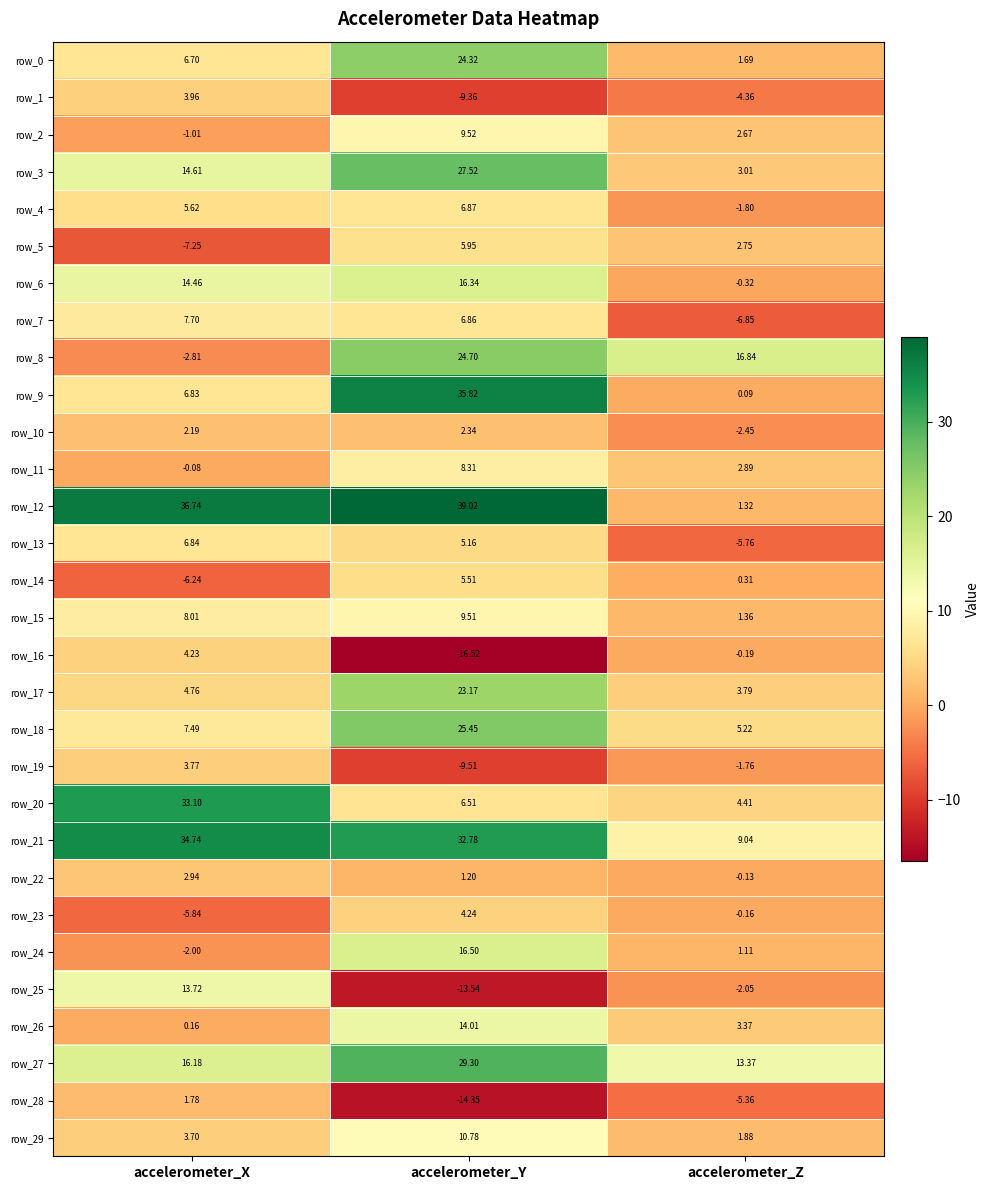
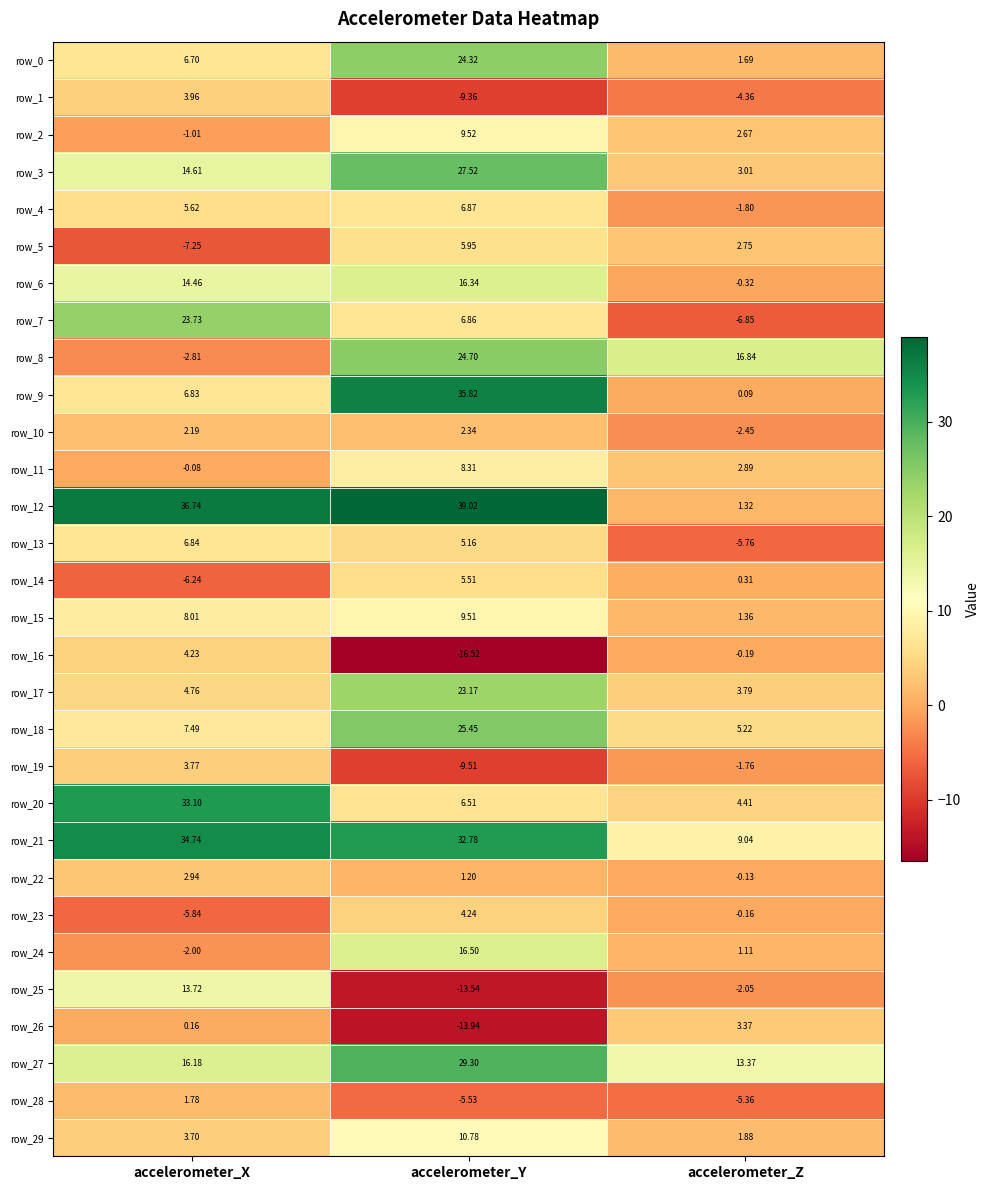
row_7, accelerometer_X: 7.70 -> 23.73
row_26, accelerometer_Y: 14.01 -> -13.94
row_28, accelerometer_Y: -14.35 -> -5.53
